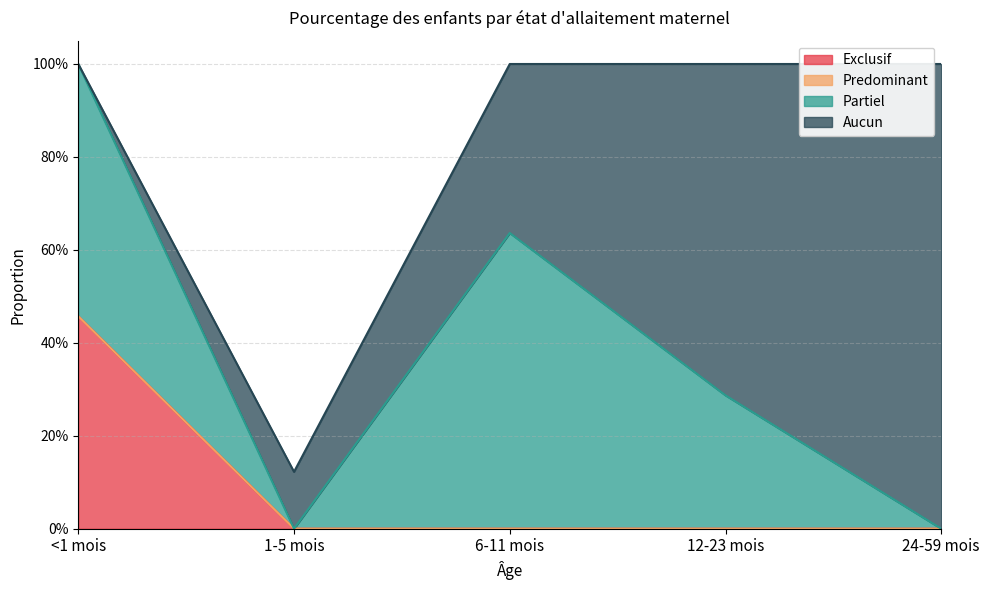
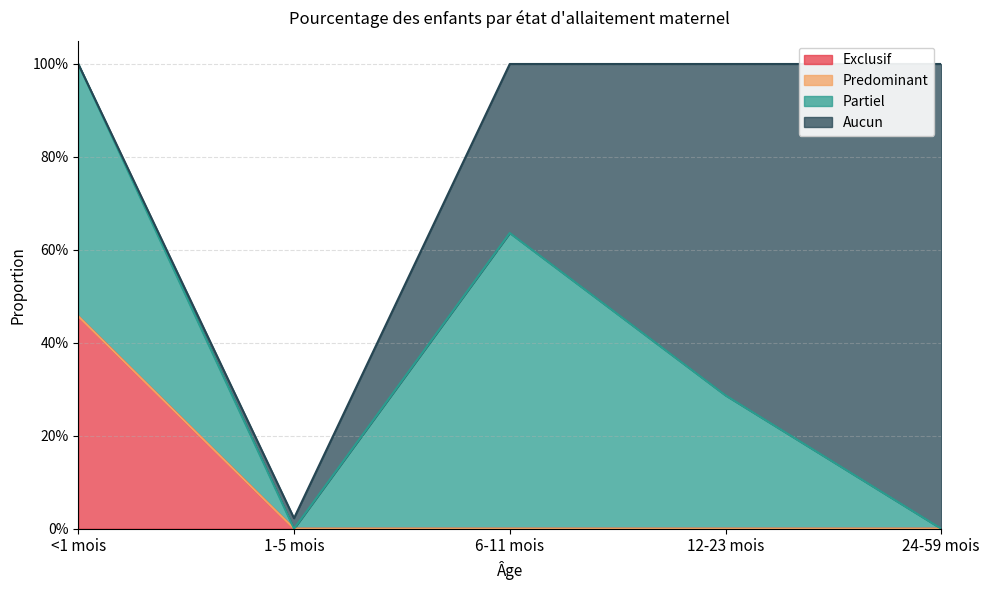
Aucun, 1-5 mois: 12% -> 2%
